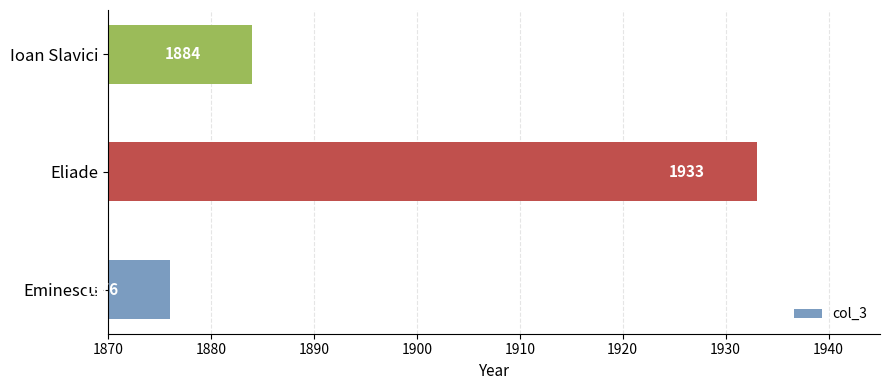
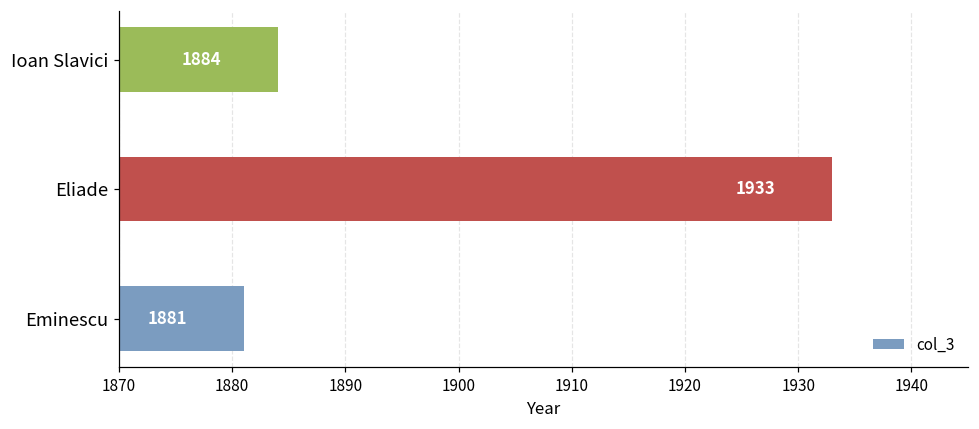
Eminescu: 1876 -> 1881
